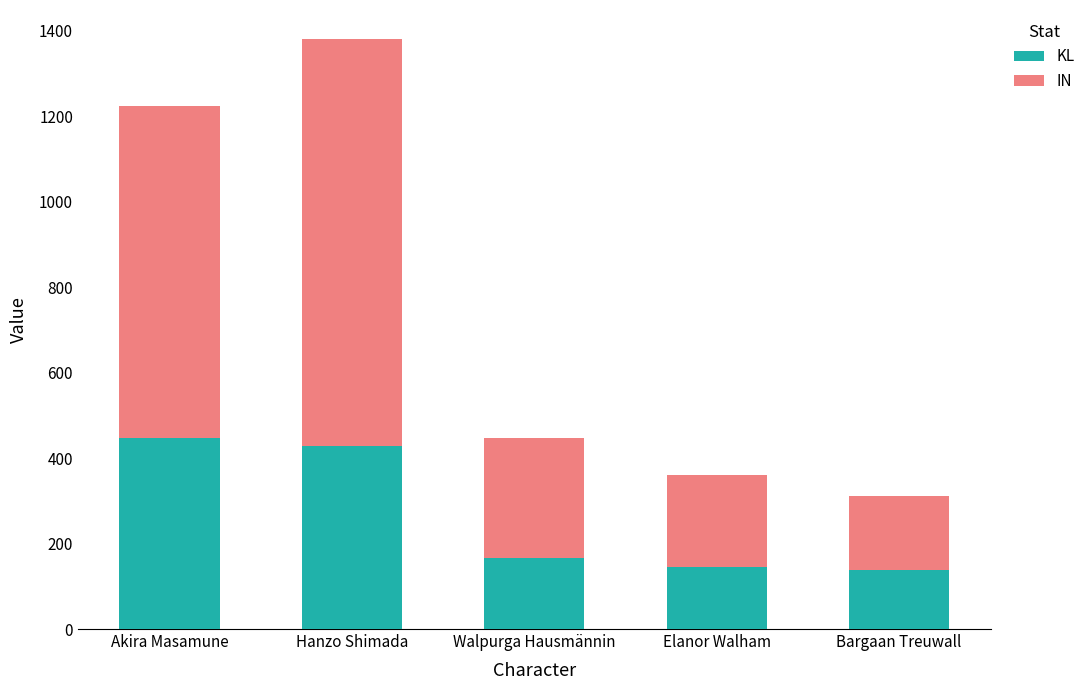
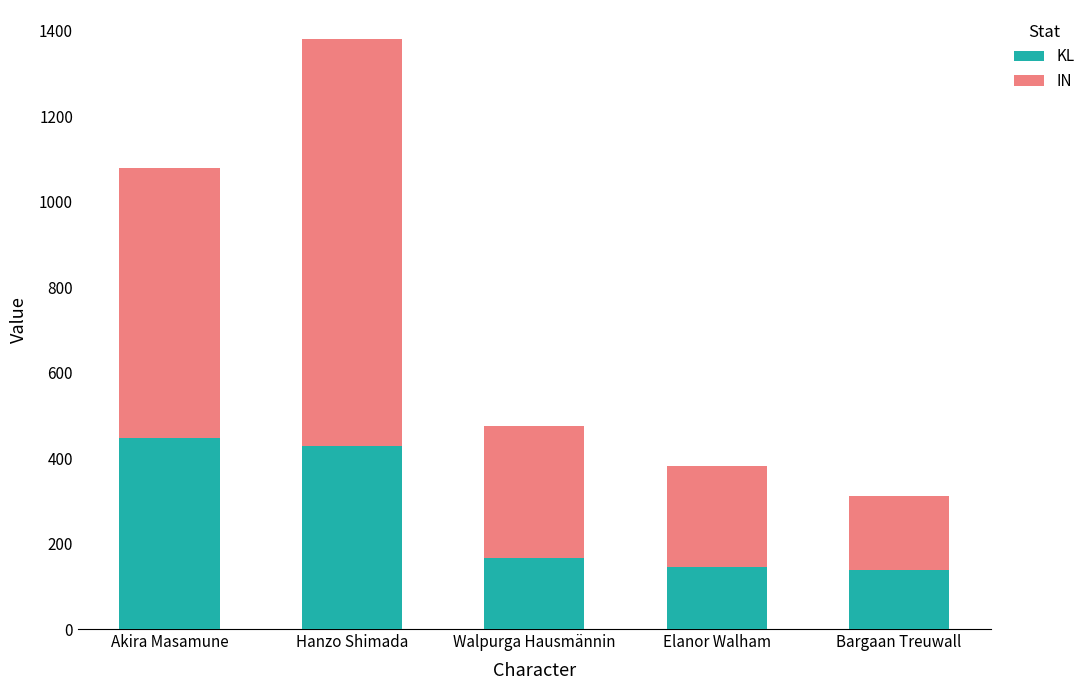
IN, Akira Masamune: 780 -> 630
IN, Walpurga Hausmännin: 280 -> 310
IN, Elanor Walham: 220 -> 240
